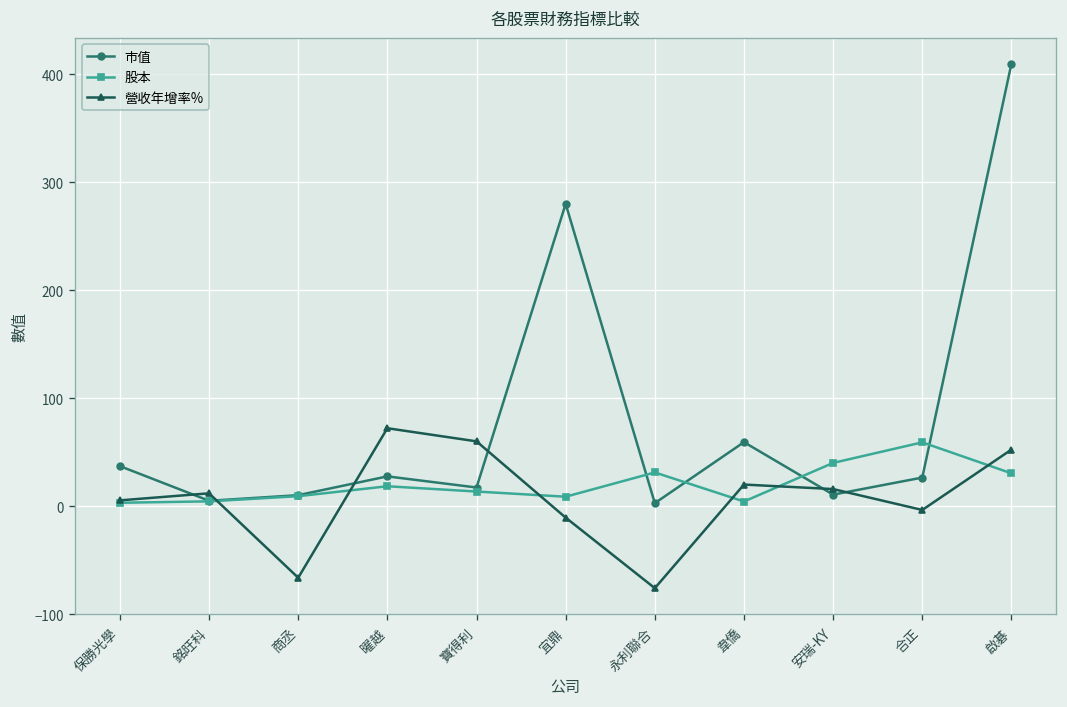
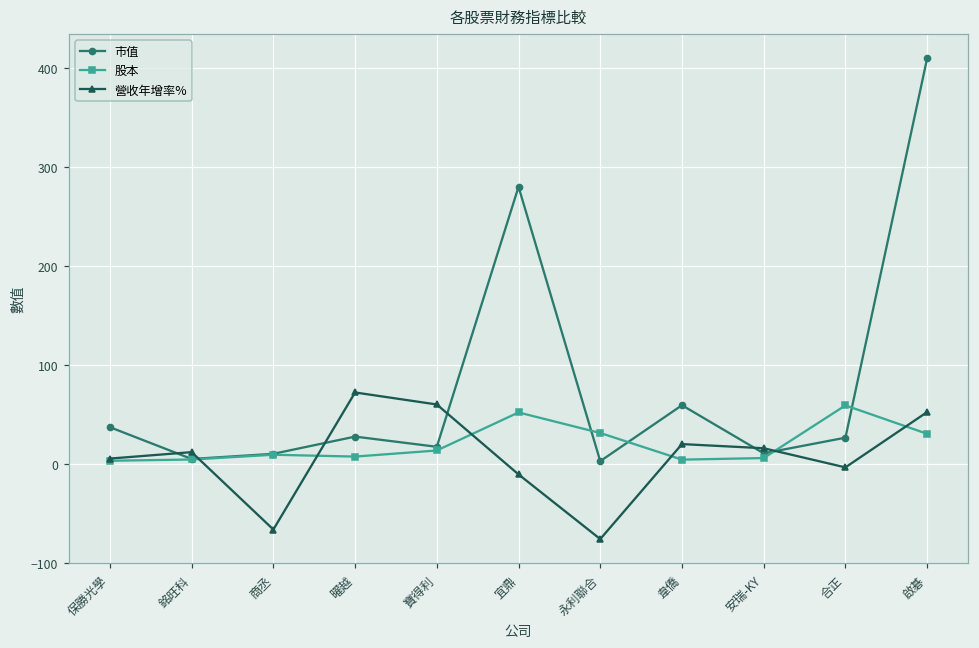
股本, 曜越: 20 -> 10
股本, 宜鼎: 10 -> 50
股本, 安瑞-KY: 40 -> 10
